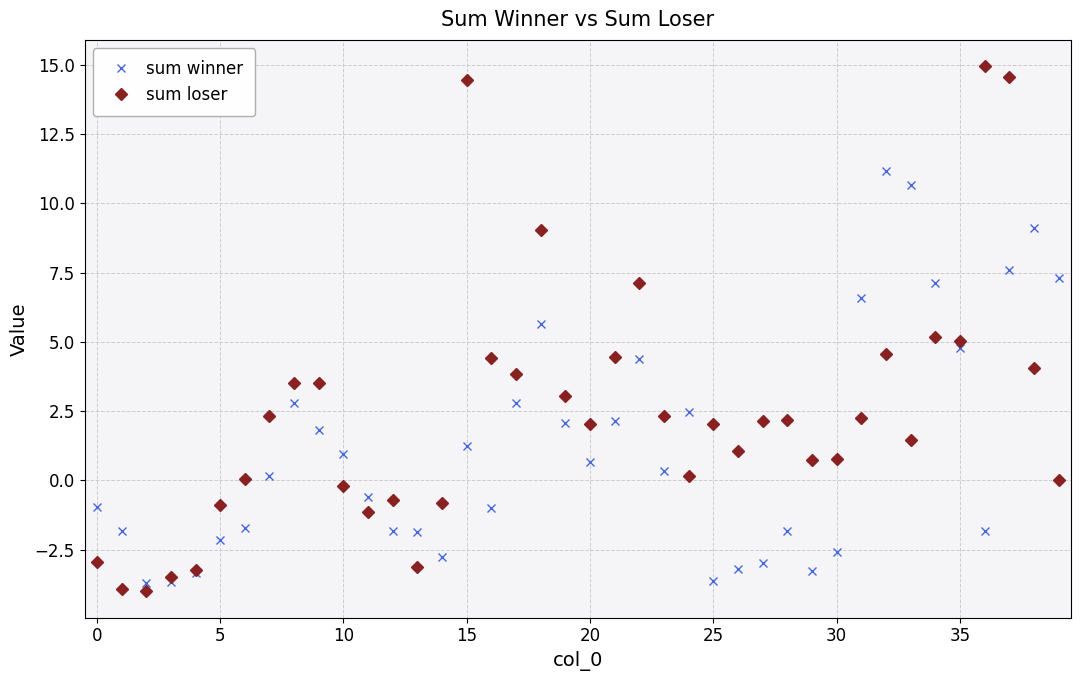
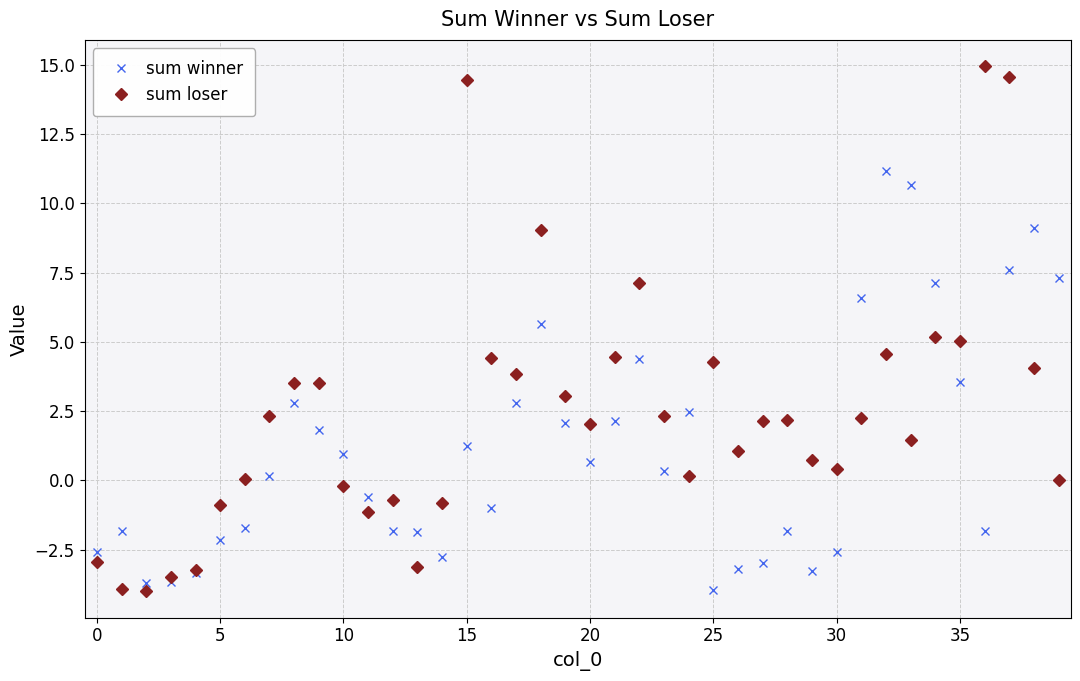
sum winner, 0: -1.0 -> -2.6
sum winner, 25: -3.6 -> -4.0
sum loser, 25: 2.0 -> 4.3
sum loser, 30: 0.8 -> 0.4
sum winner, 35: 4.8 -> 3.5
